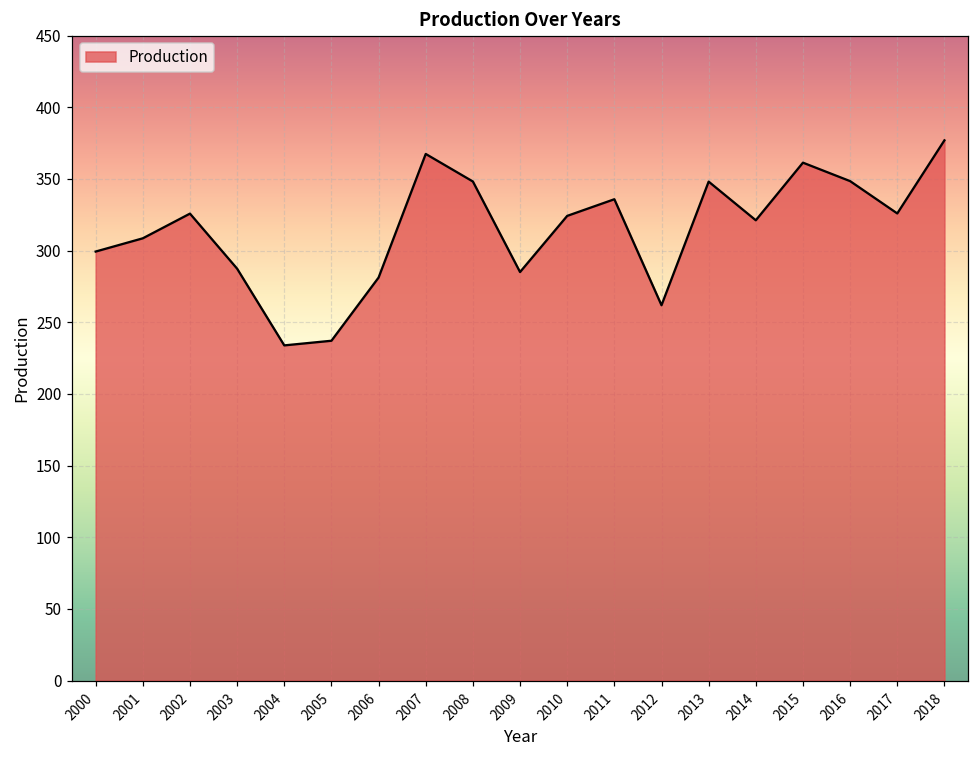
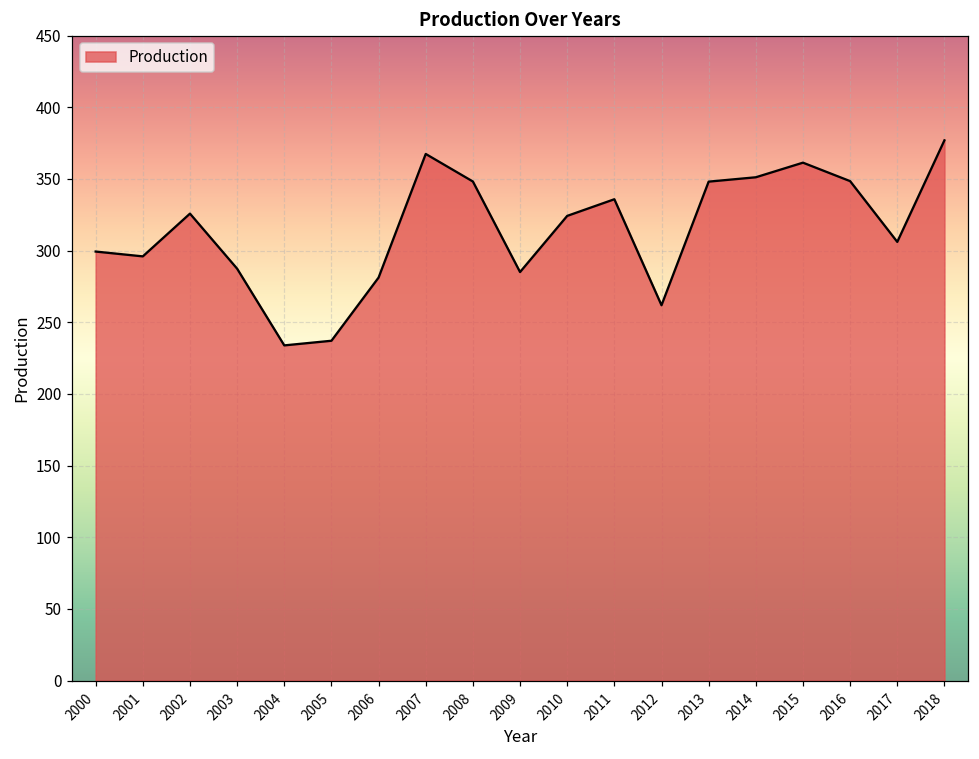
2001: 309 -> 296
2014: 321 -> 351
2017: 326 -> 306
